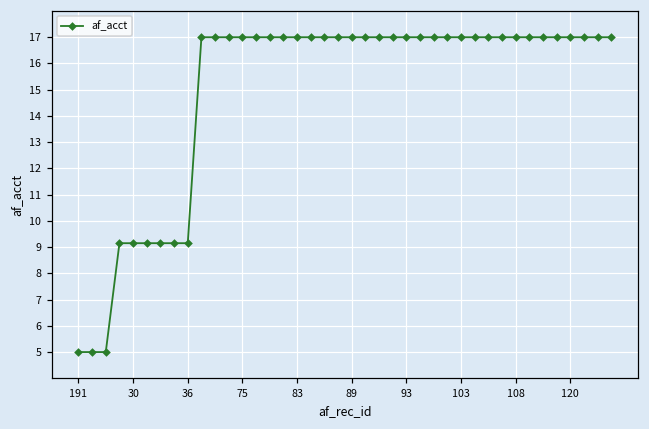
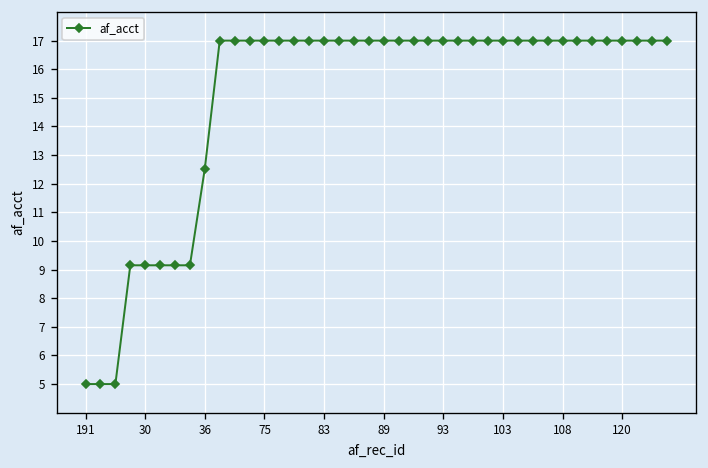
36: 9.1 -> 12.5
